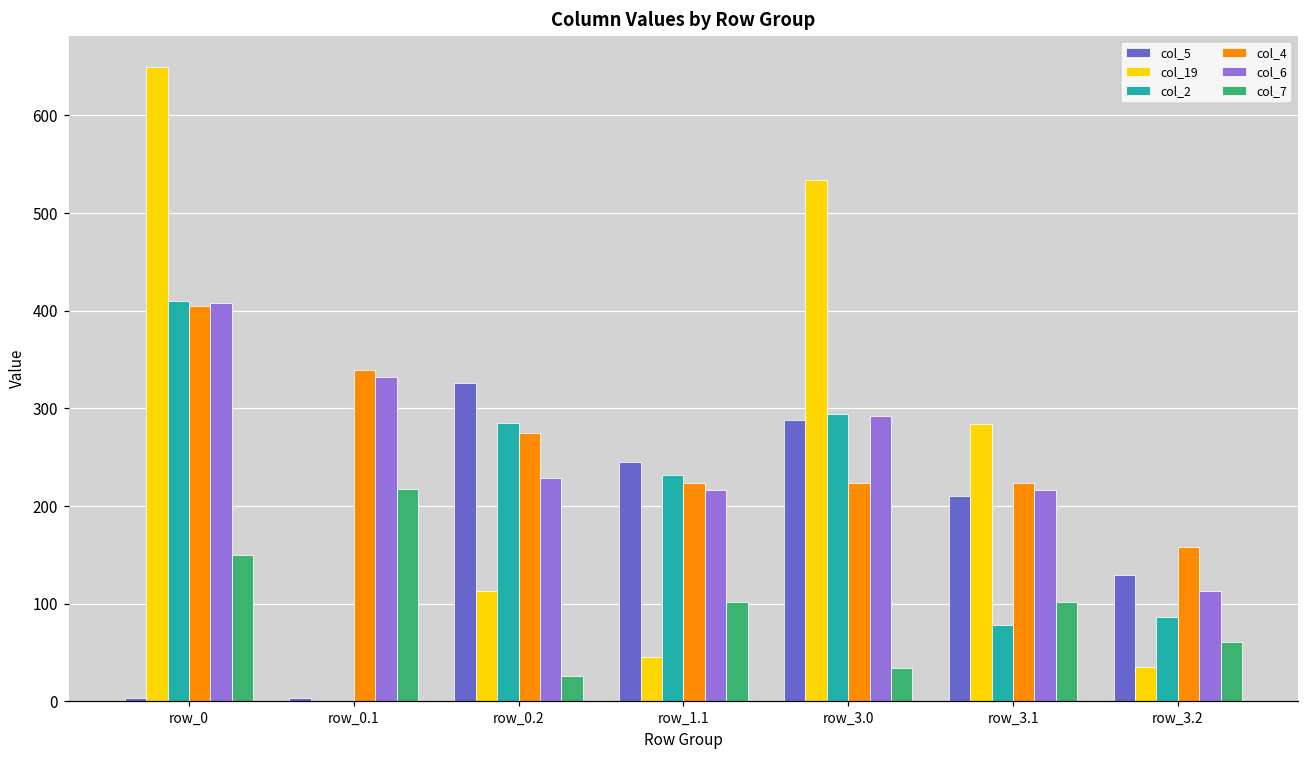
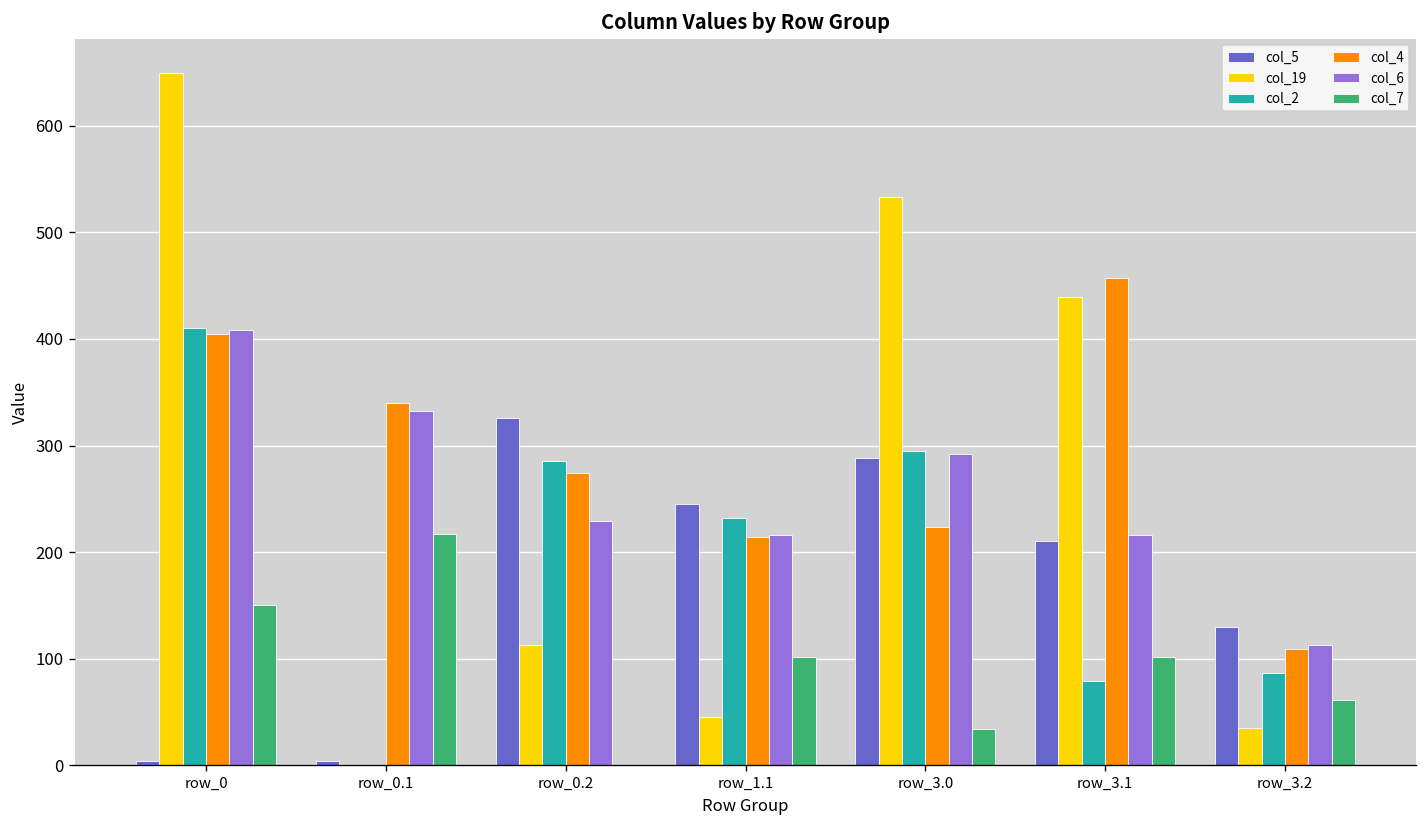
col_7, row_0.2: 30 -> 0
col_4, row_1.1: 220 -> 210
col_19, row_3.1: 280 -> 440
col_4, row_3.1: 220 -> 460
col_4, row_3.2: 160 -> 110
